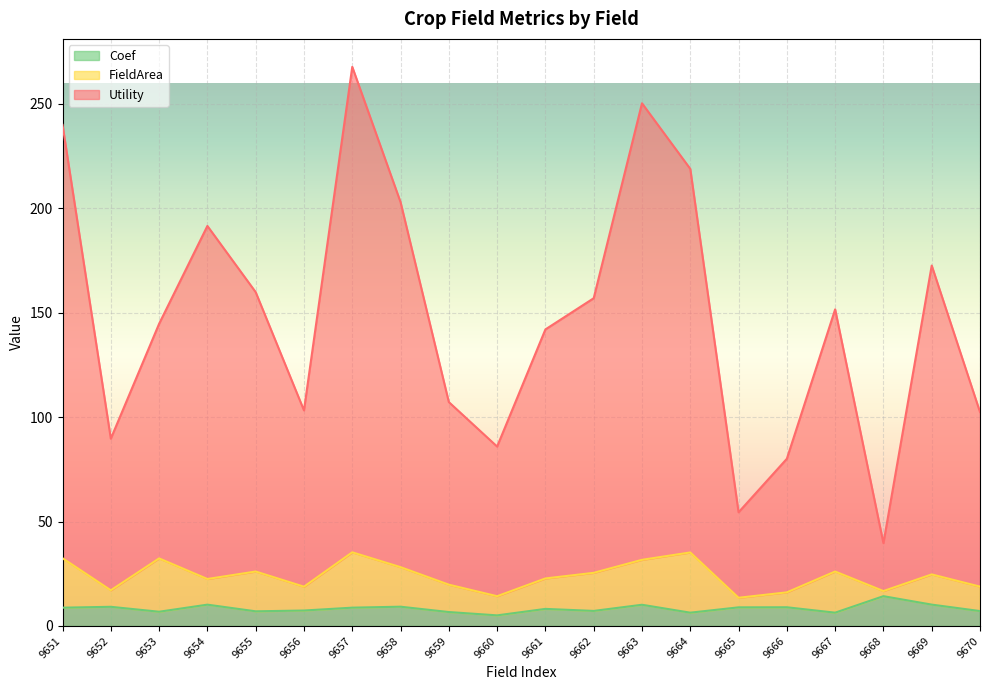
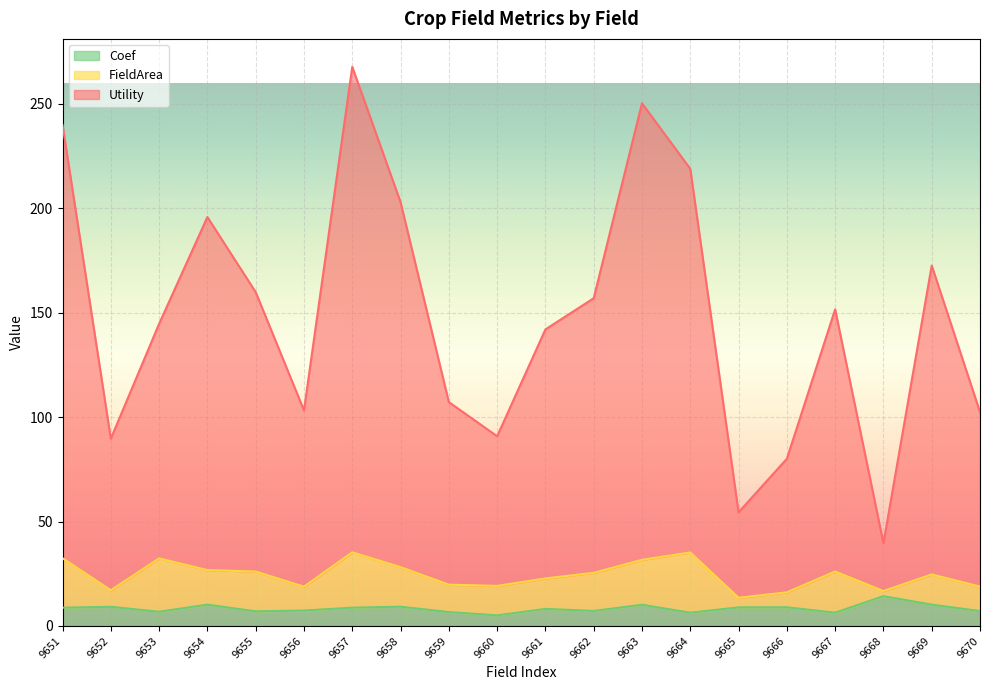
FieldArea, 9654: 12 -> 17
FieldArea, 9660: 9 -> 14
